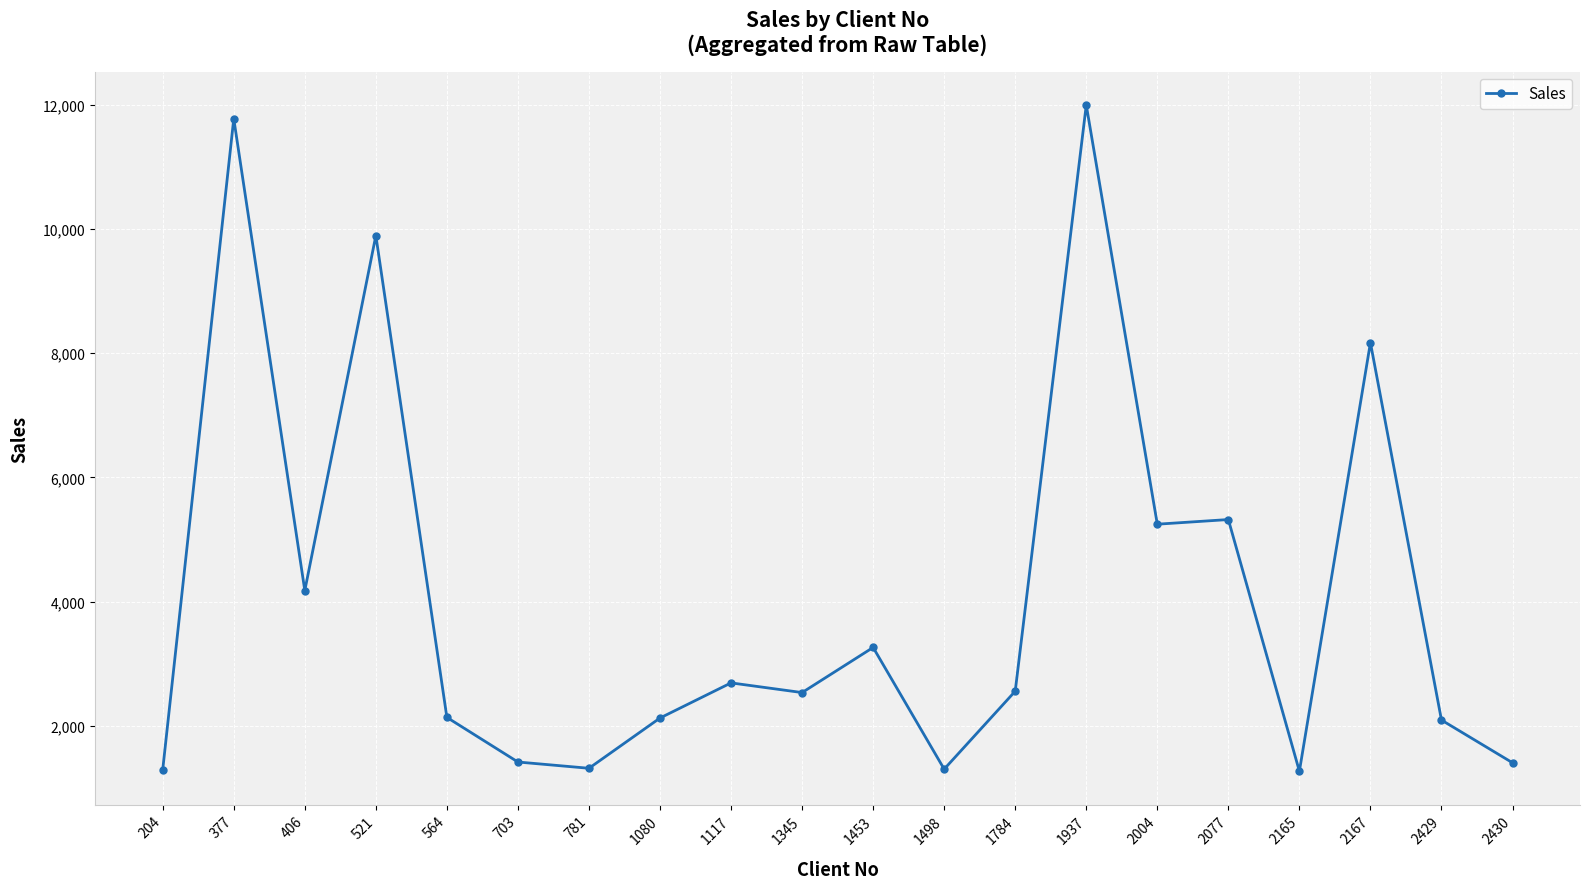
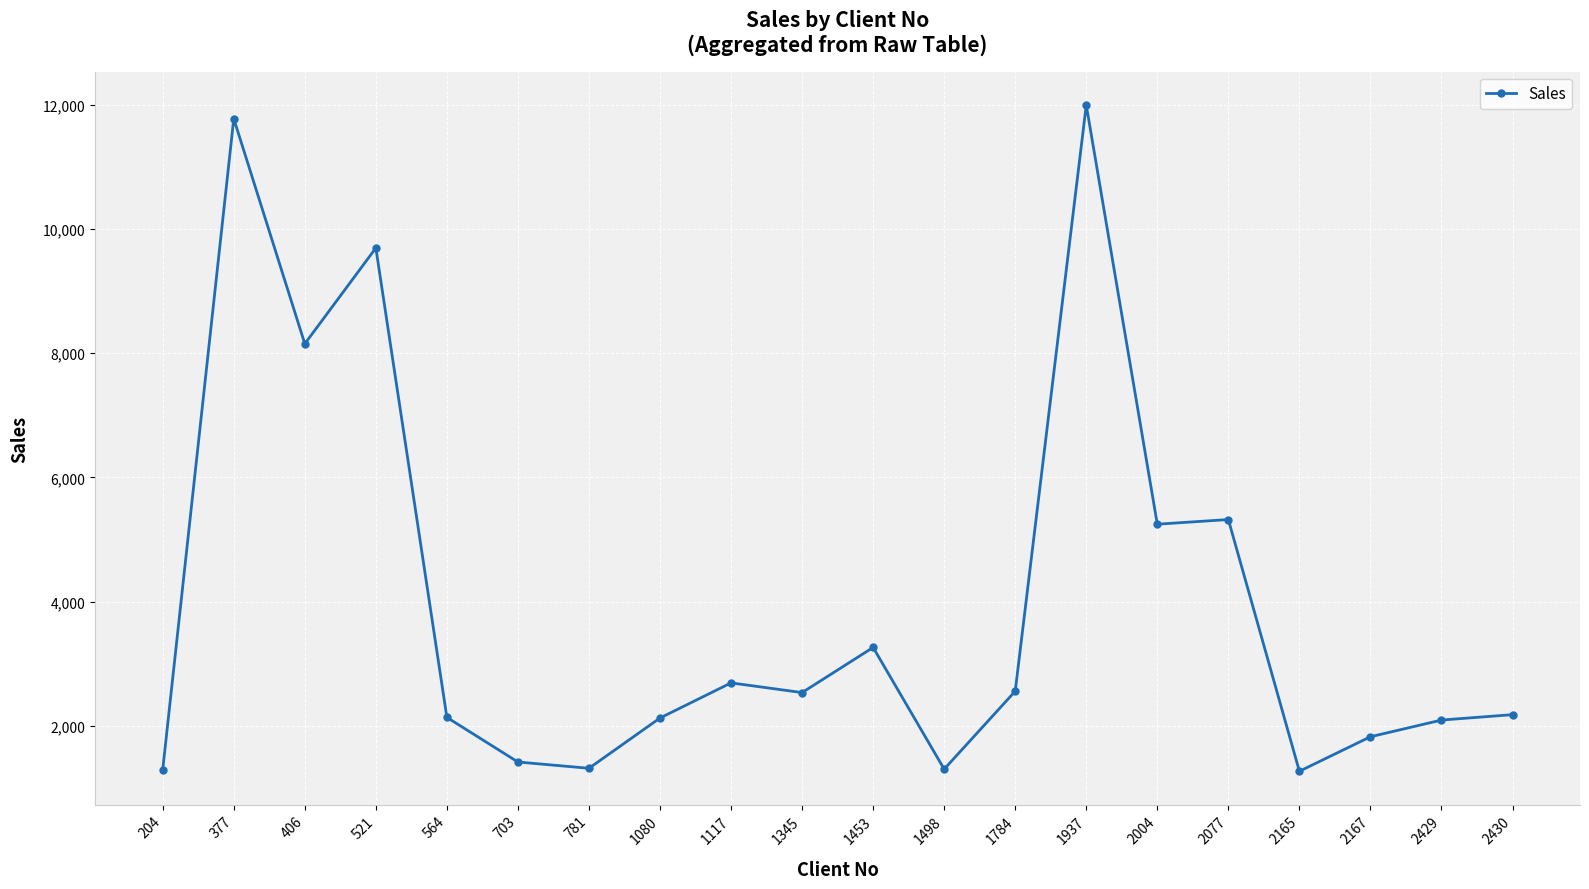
406: 4,200 -> 8,200
521: 9,900 -> 9,700
2167: 8,200 -> 1,800
2430: 1,400 -> 2,200
